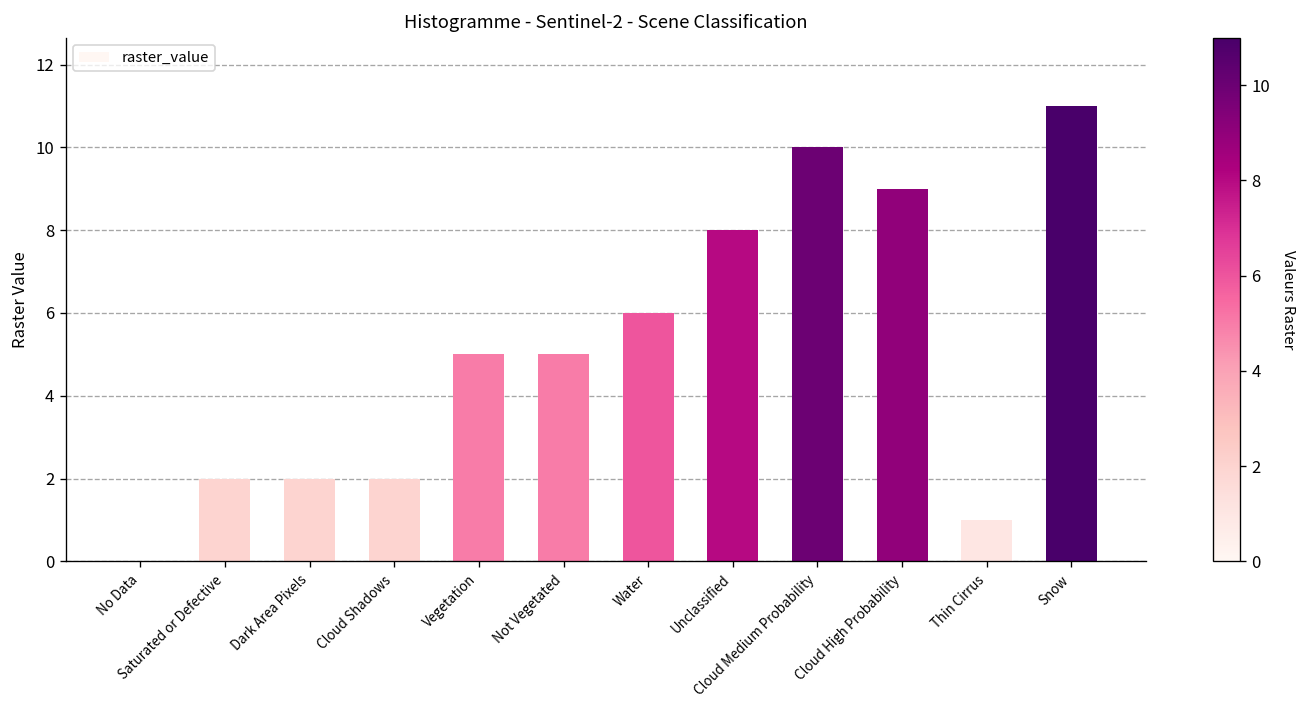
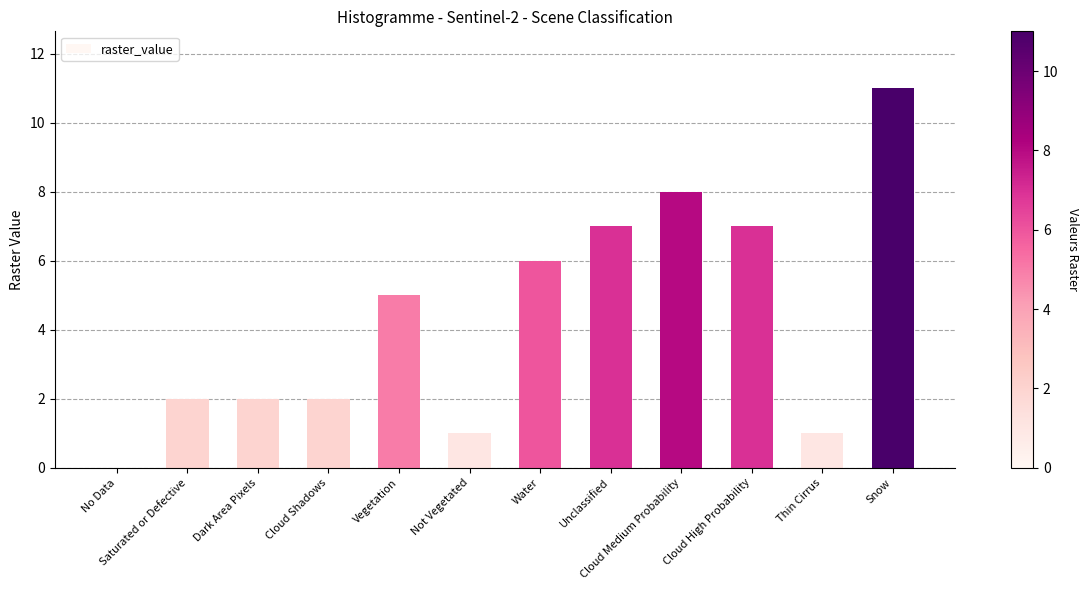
Not Vegetated: 5 -> 1
Unclassified: 8 -> 7
Cloud Medium Probability: 10 -> 8
Cloud High Probability: 9 -> 7
